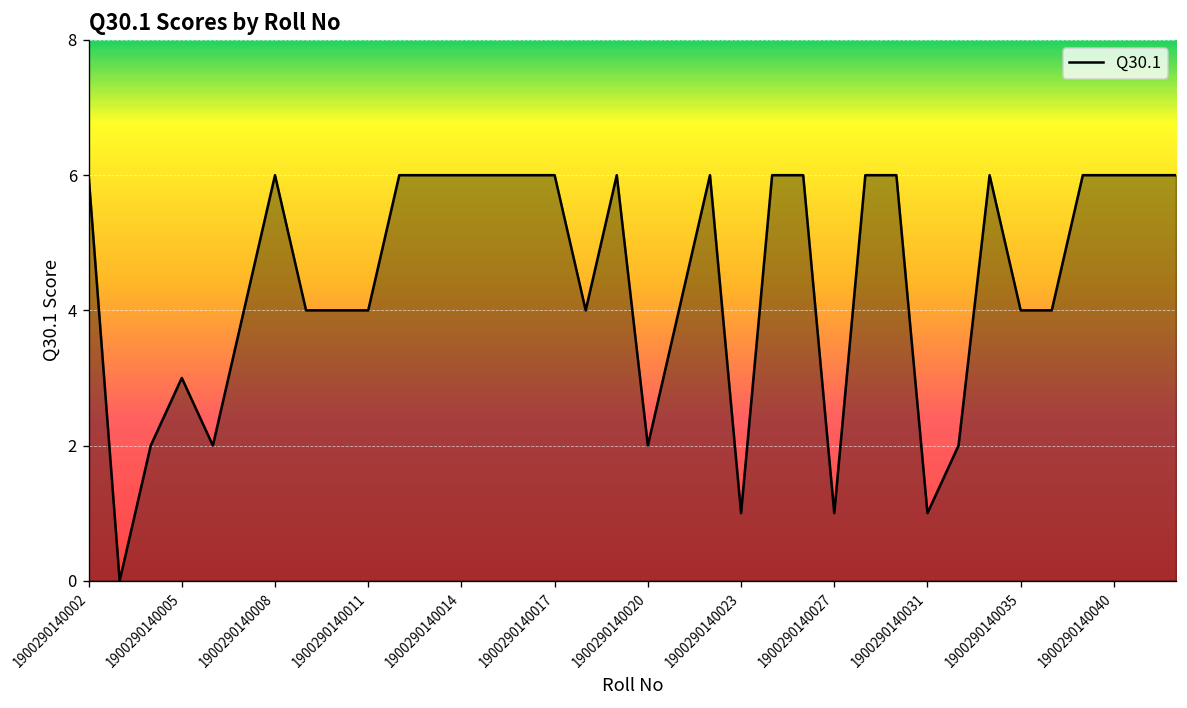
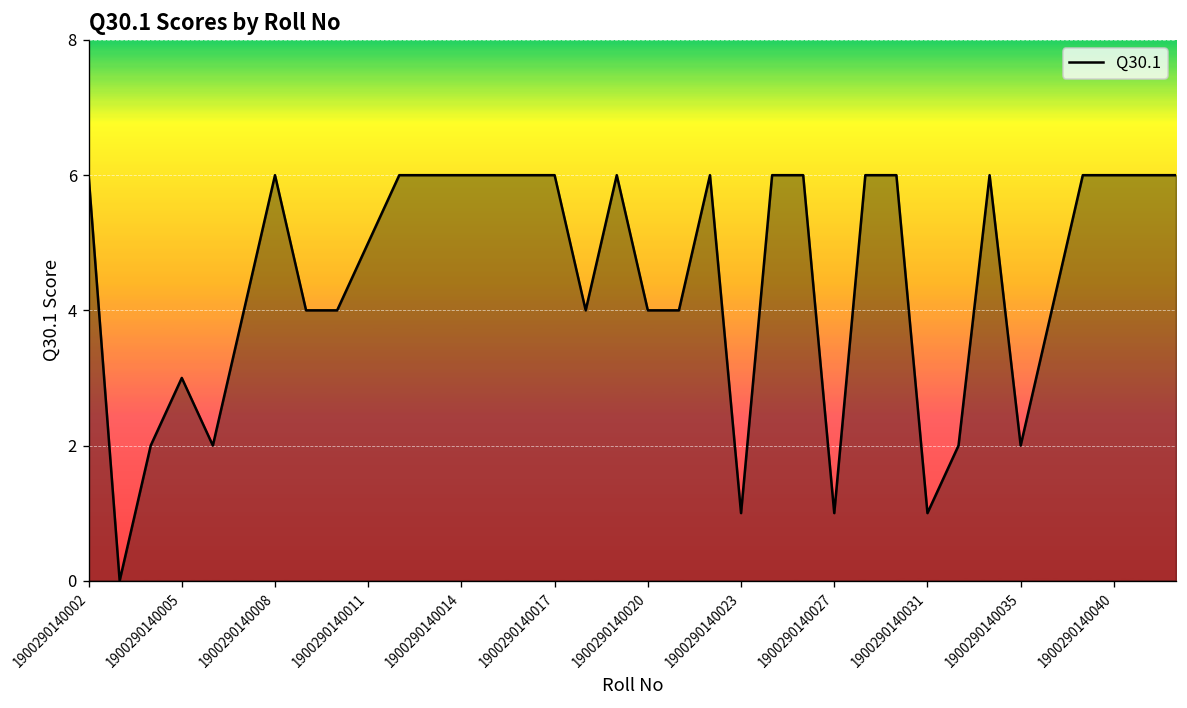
1900290140011: 4 -> 5
1900290140020: 2 -> 4
1900290140035: 4 -> 2
